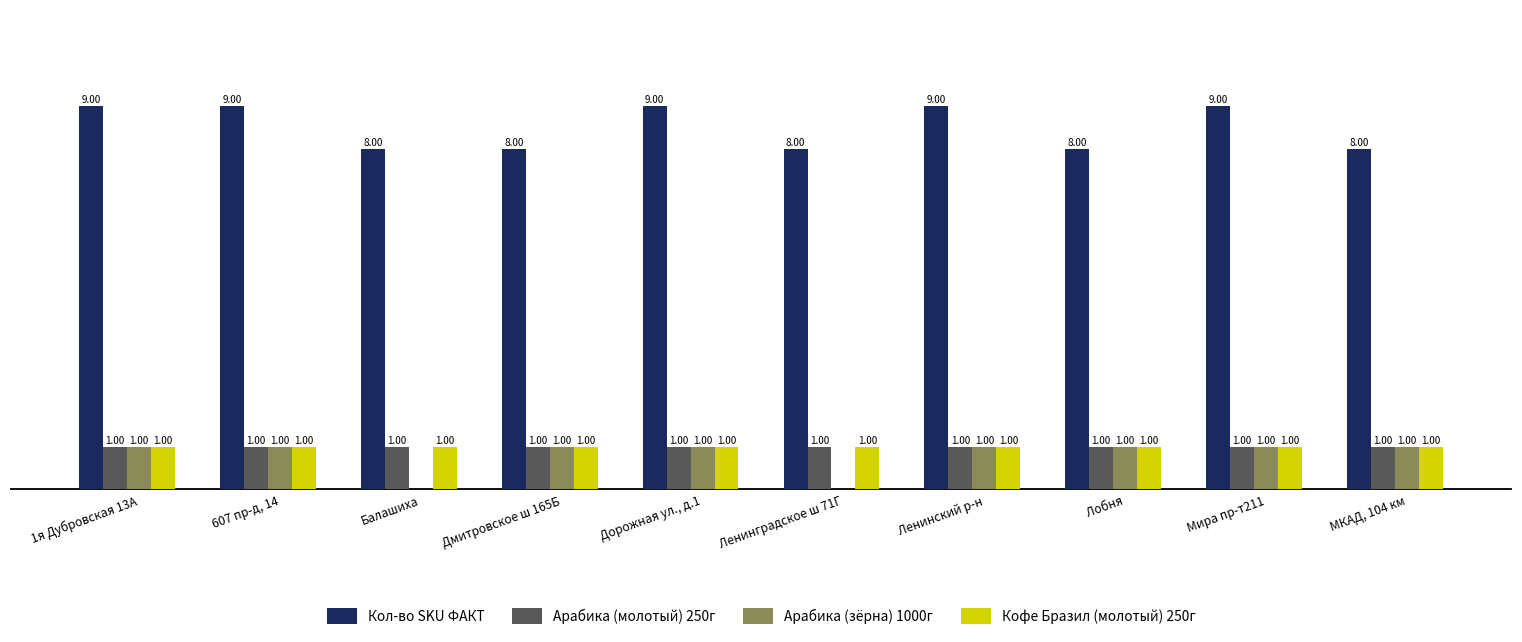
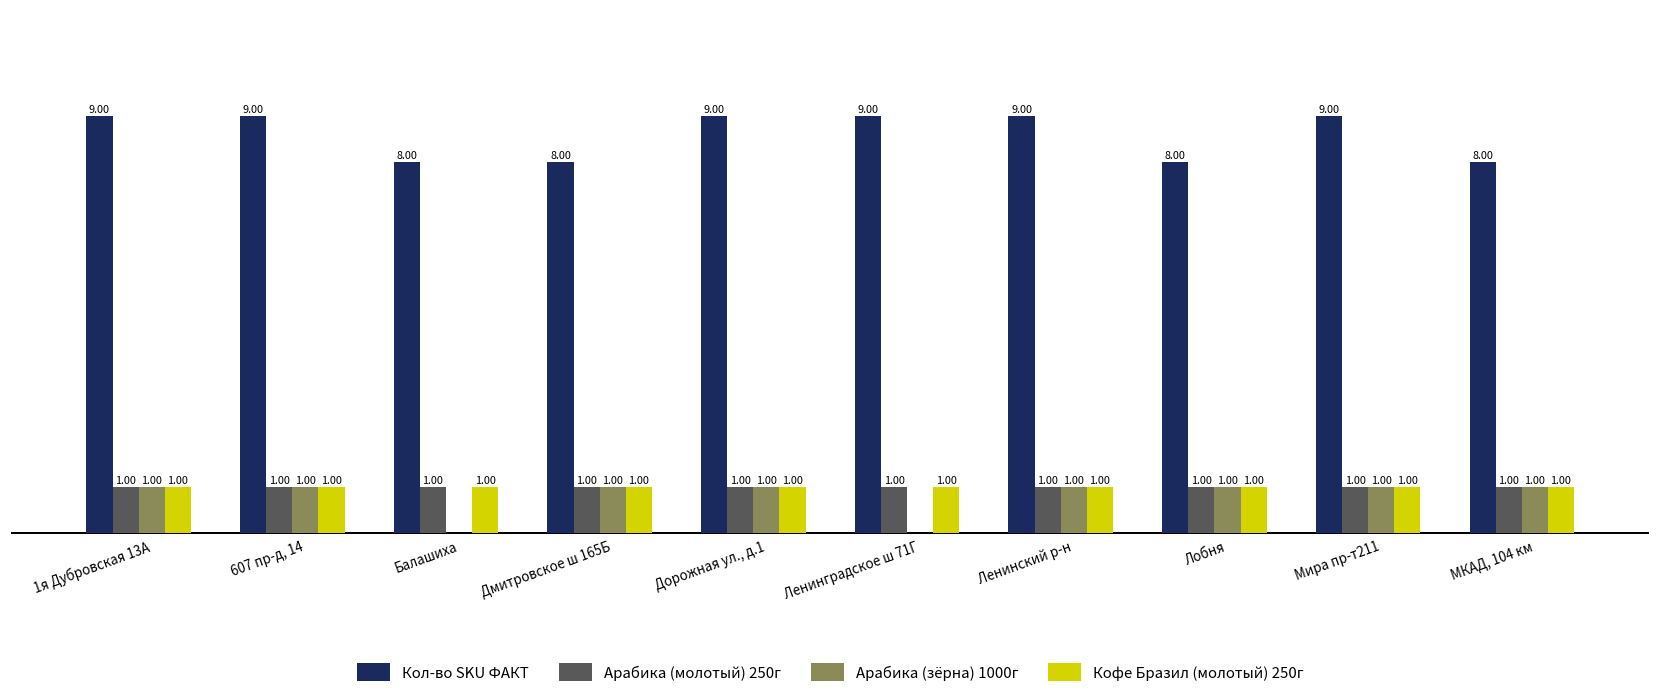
Кол-во SKU ФАКТ, Ленинградское ш 71Г: 8.00 -> 9.00
